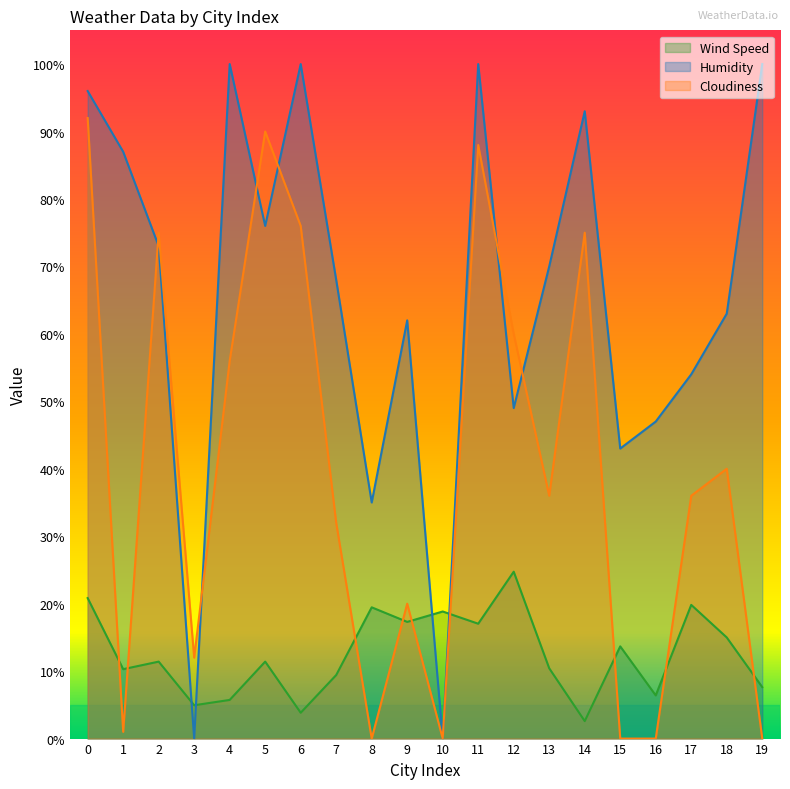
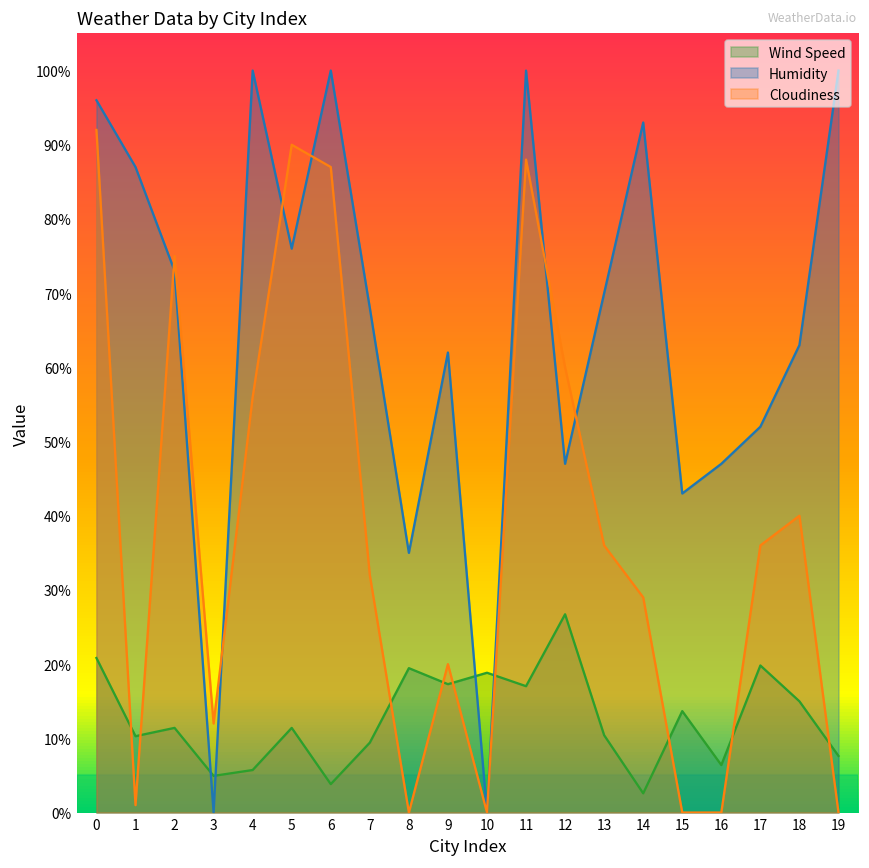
Cloudiness, 6: 76% -> 87%
Wind Speed, 12: 25% -> 27%
Humidity, 12: 49% -> 47%
Cloudiness, 14: 75% -> 29%
Humidity, 17: 54% -> 52%
